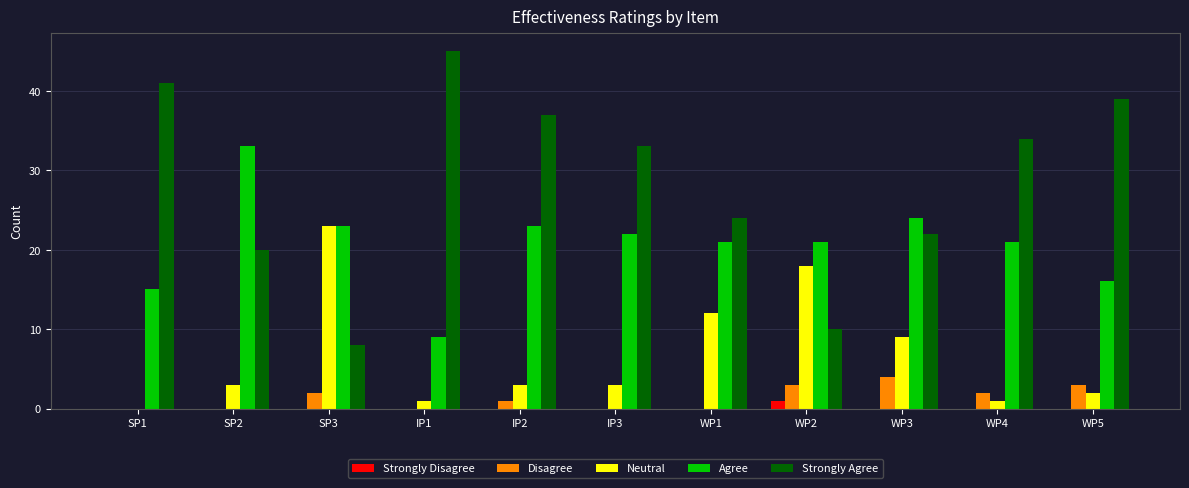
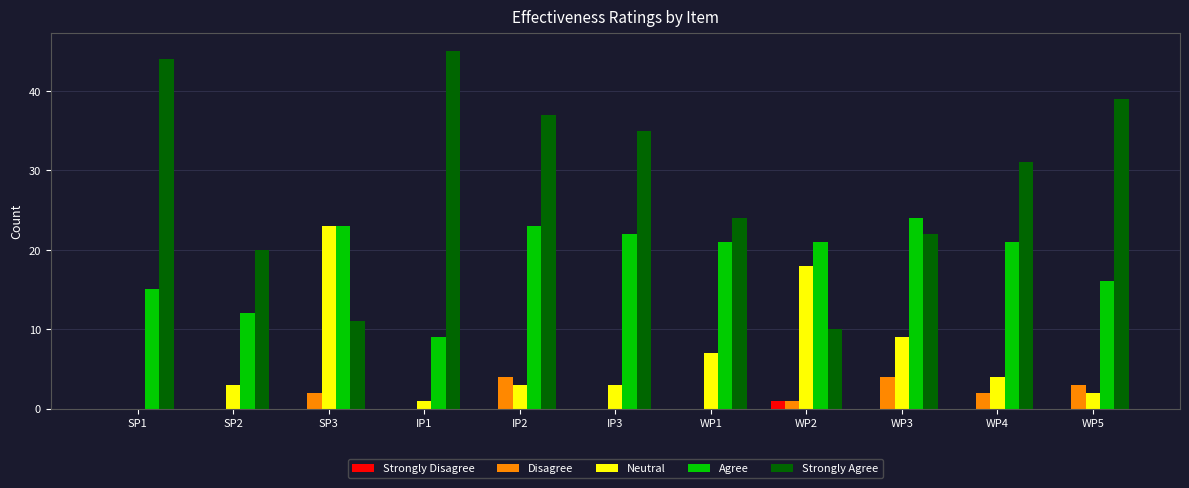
Strongly Agree, SP1: 41 -> 44
Agree, SP2: 33 -> 12
Strongly Agree, SP3: 8 -> 11
Disagree, IP2: 1 -> 4
Strongly Agree, IP3: 33 -> 35
Neutral, WP1: 12 -> 7
Disagree, WP2: 3 -> 1
Neutral, WP4: 1 -> 4
Strongly Agree, WP4: 34 -> 31
